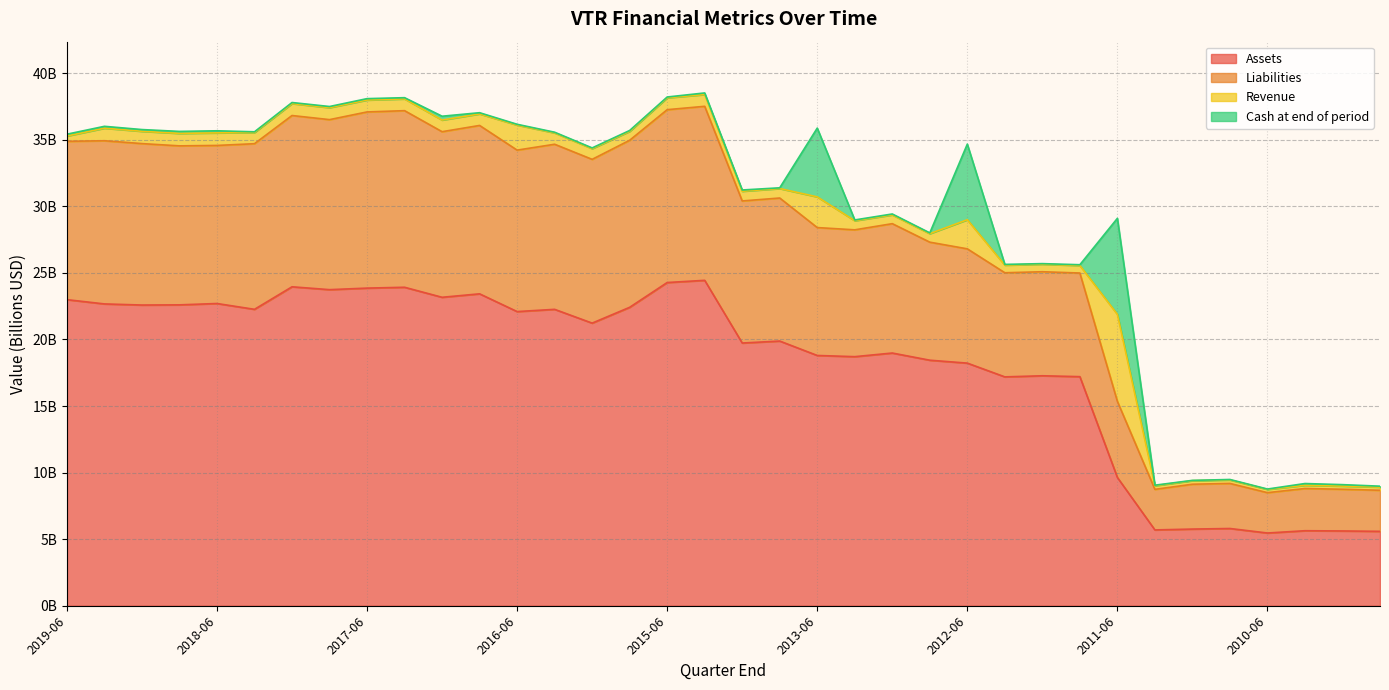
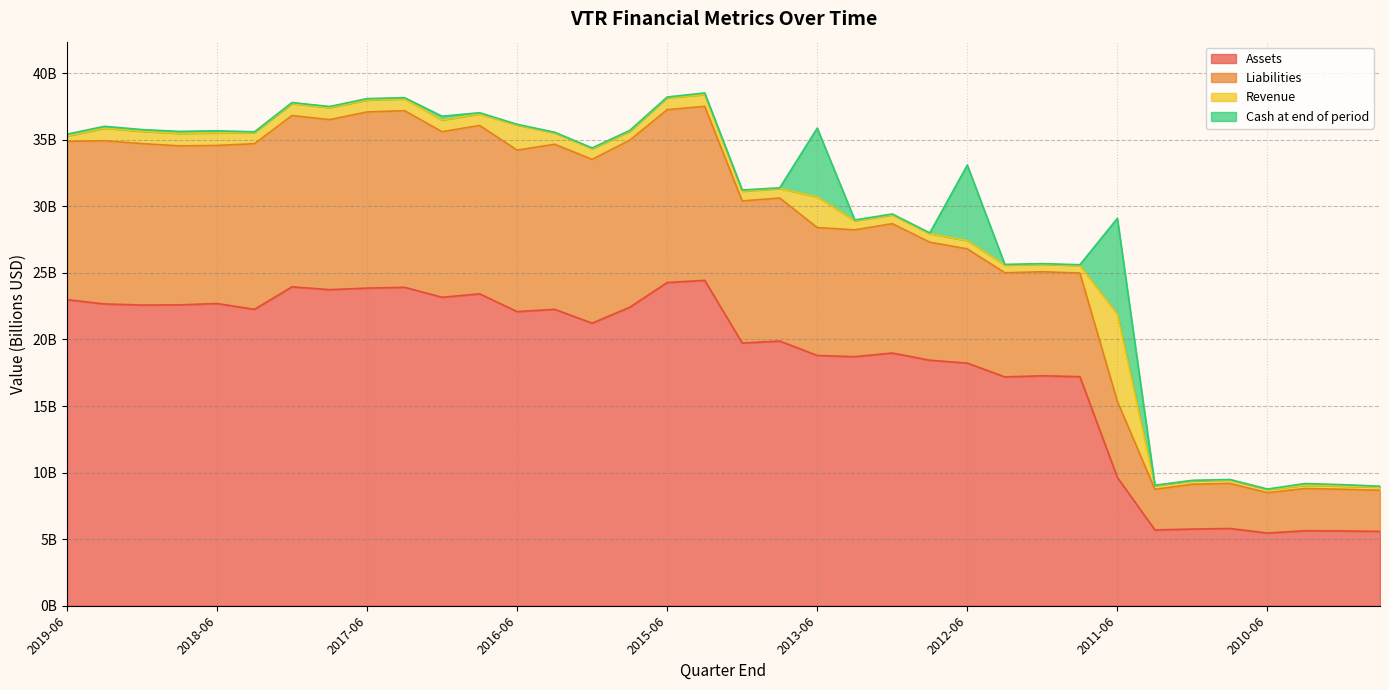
Revenue, 2012-06: 2200000000 -> 600000000
